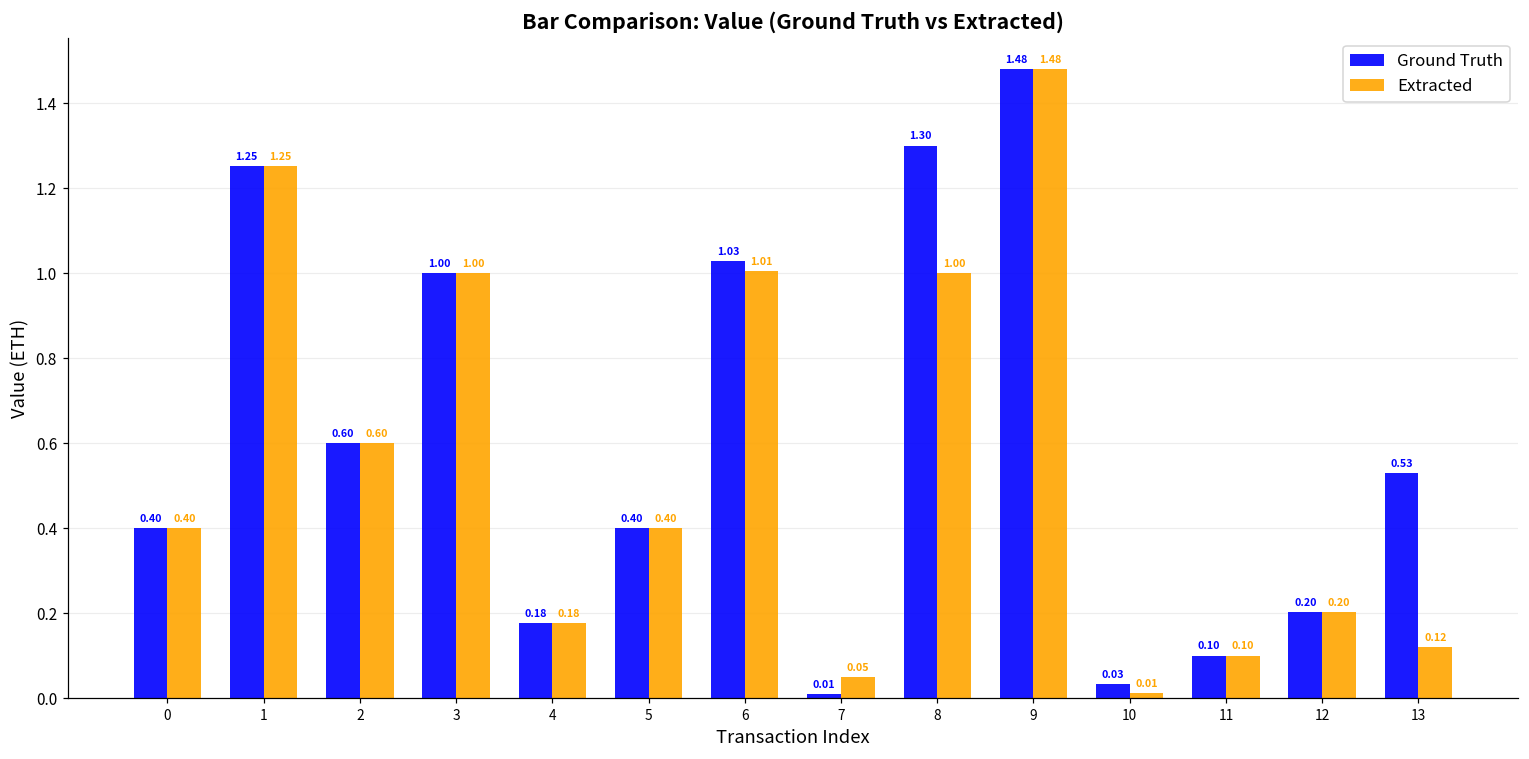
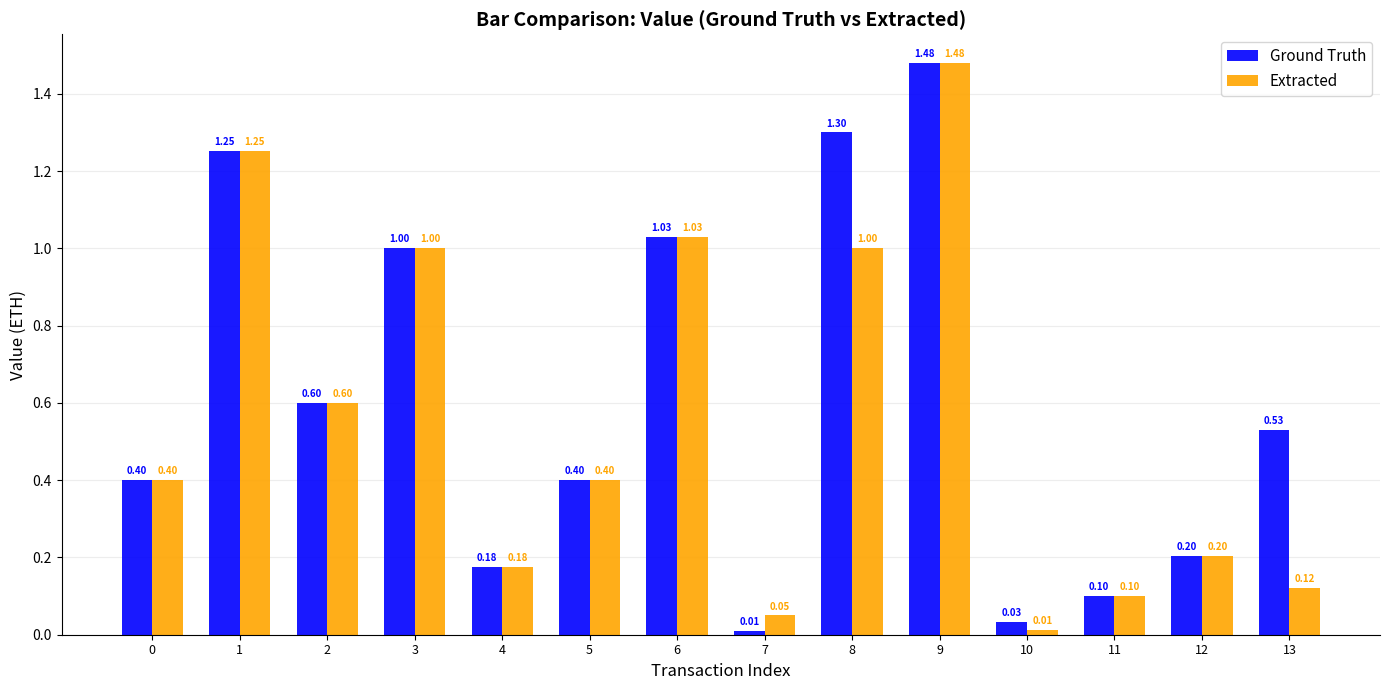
Extracted, 6: 1.01 -> 1.03
